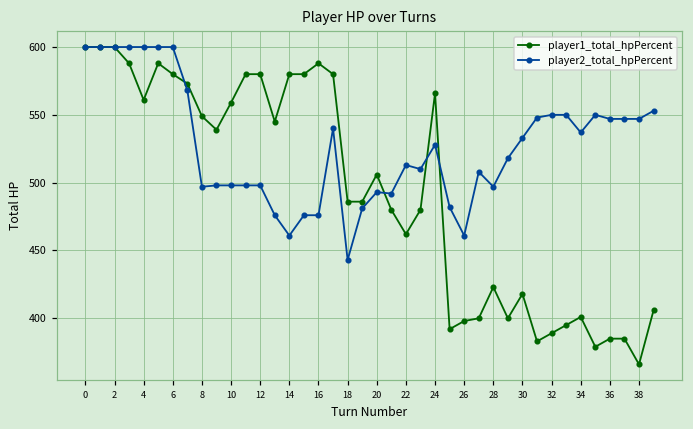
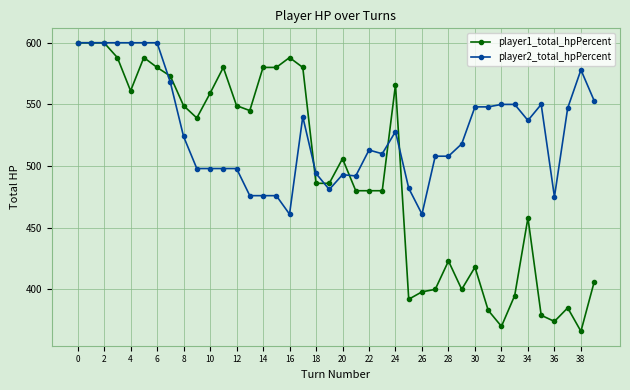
player2_total_hpPercent, 8: 497 -> 524
player1_total_hpPercent, 12: 580 -> 549
player2_total_hpPercent, 14: 461 -> 476
player2_total_hpPercent, 16: 476 -> 461
player2_total_hpPercent, 18: 443 -> 494
player1_total_hpPercent, 22: 462 -> 480
player2_total_hpPercent, 28: 497 -> 508
player2_total_hpPercent, 30: 533 -> 548
player1_total_hpPercent, 32: 389 -> 370
player1_total_hpPercent, 34: 401 -> 458
player1_total_hpPercent, 36: 385 -> 374
player2_total_hpPercent, 36: 547 -> 475
player2_total_hpPercent, 38: 547 -> 578
